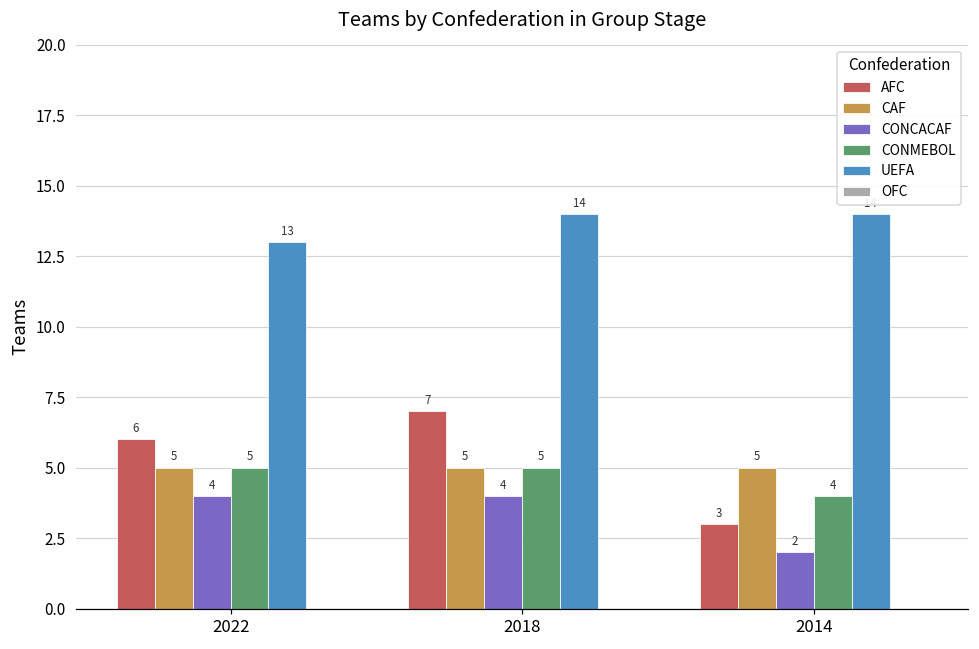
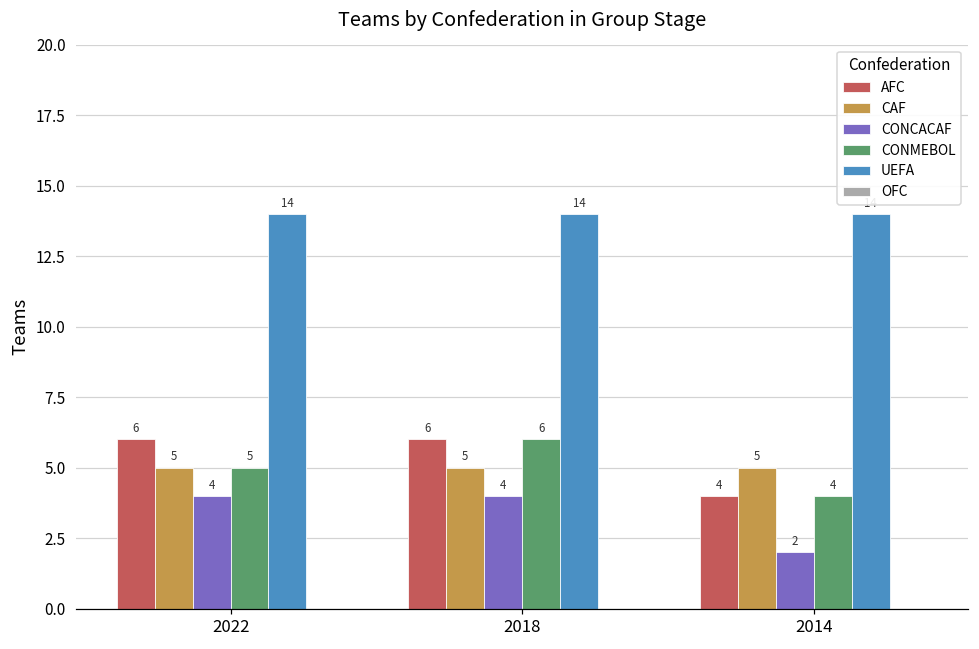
UEFA, 2022: 13 -> 14
AFC, 2018: 7 -> 6
CONMEBOL, 2018: 5 -> 6
AFC, 2014: 3 -> 4
